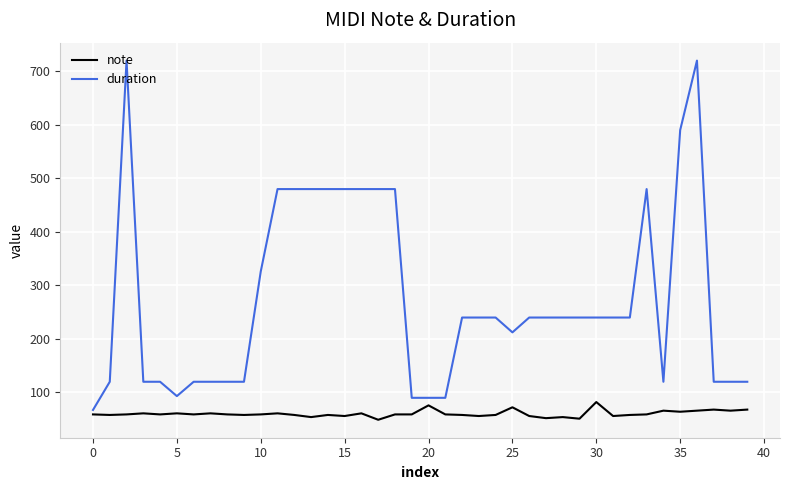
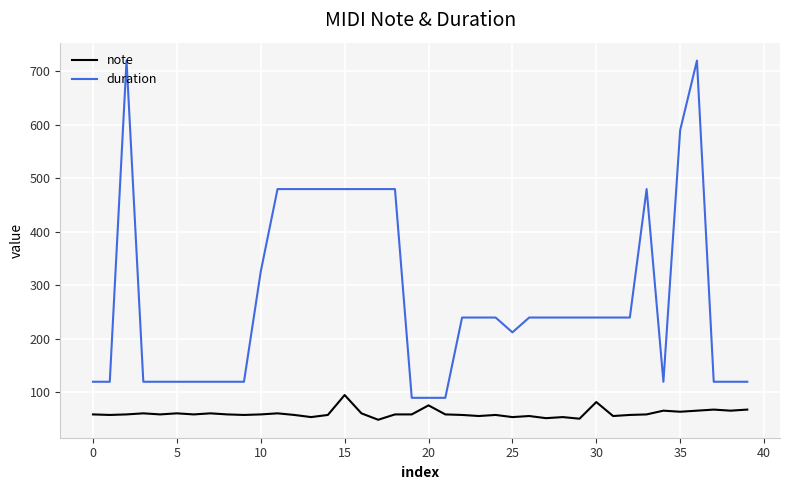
duration, 0: 70 -> 120
duration, 5: 90 -> 120
note, 15: 60 -> 100
note, 25: 70 -> 50
